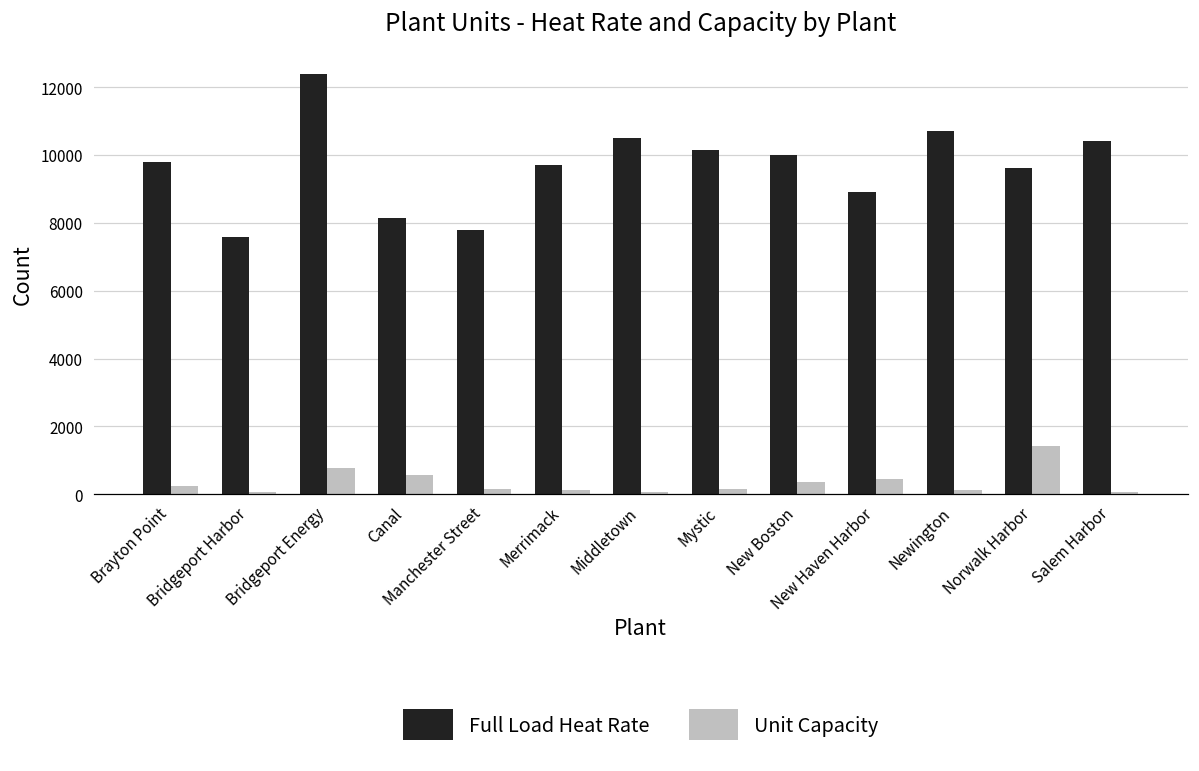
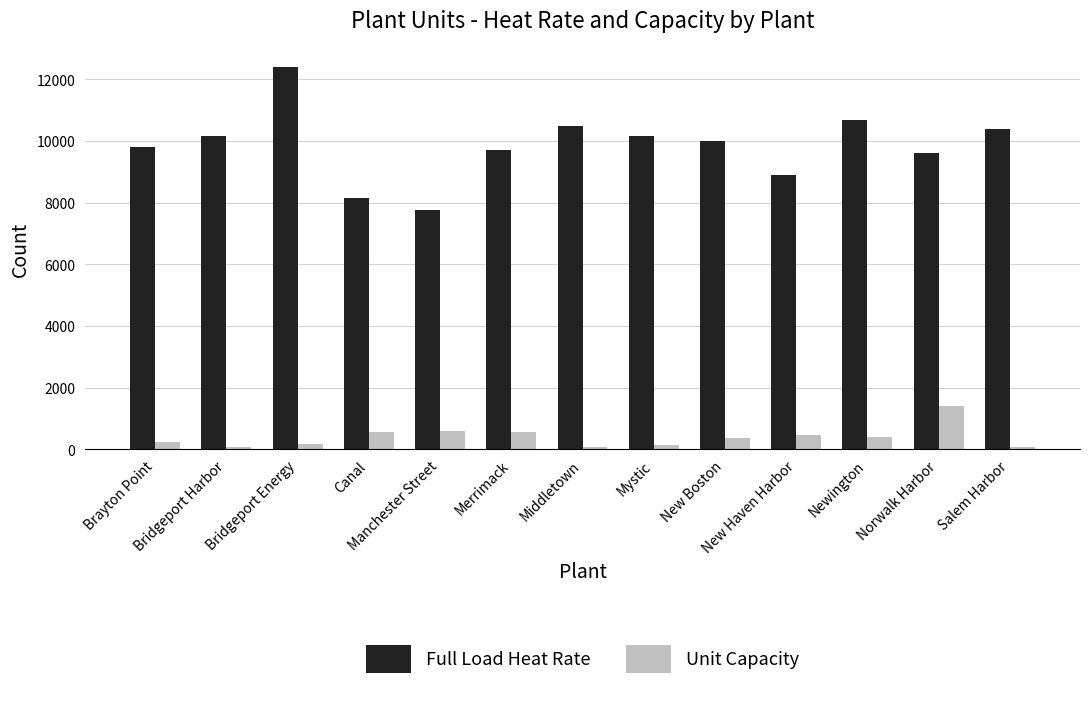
Full Load Heat Rate, Bridgeport Harbor: 7600 -> 10200
Unit Capacity, Bridgeport Energy: 800 -> 200
Unit Capacity, Manchester Street: 200 -> 600
Unit Capacity, Merrimack: 100 -> 600
Unit Capacity, Newington: 100 -> 400
